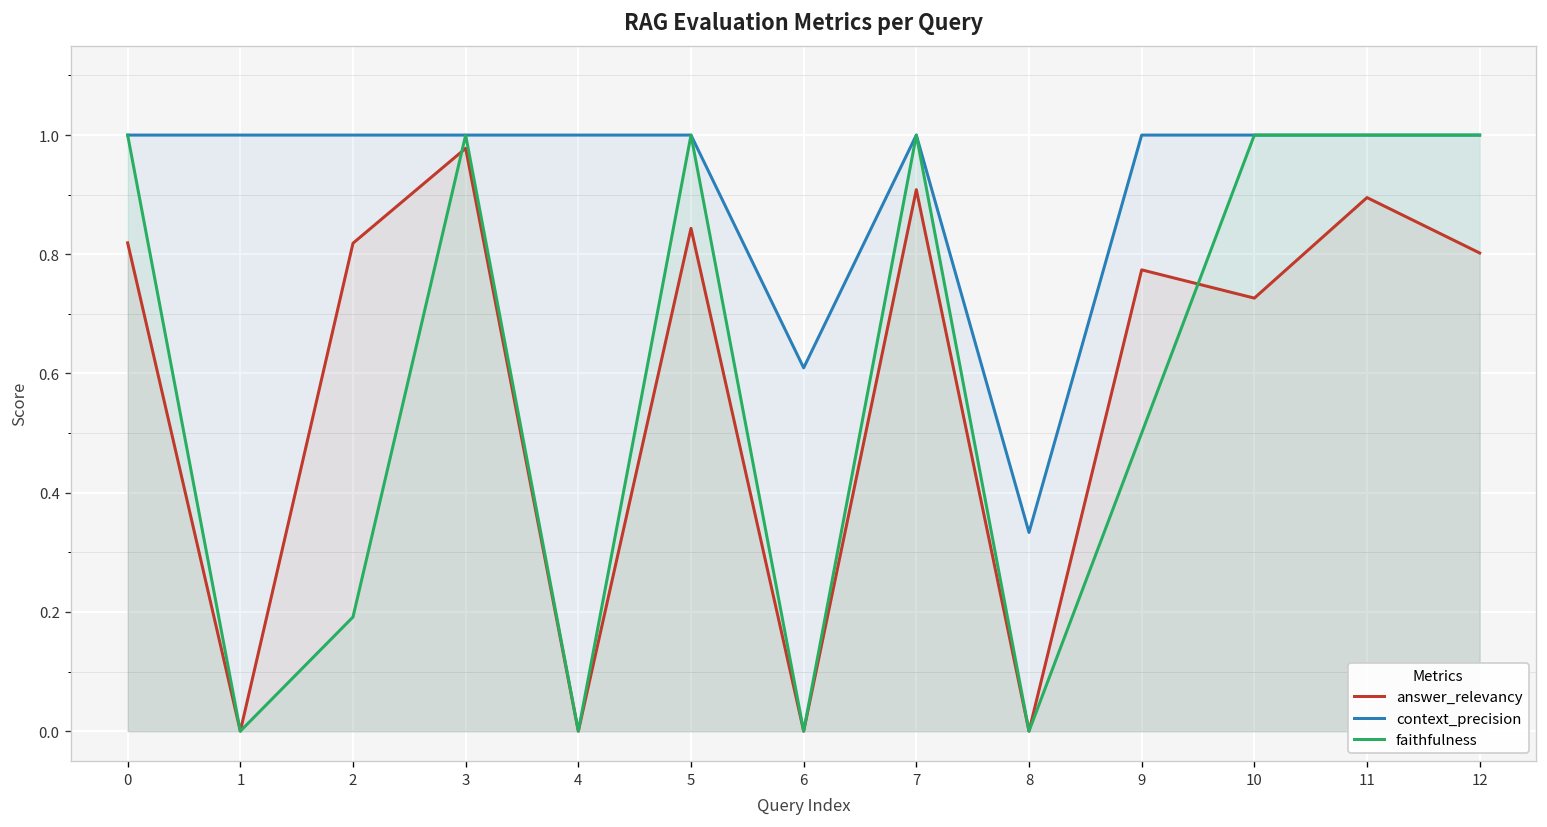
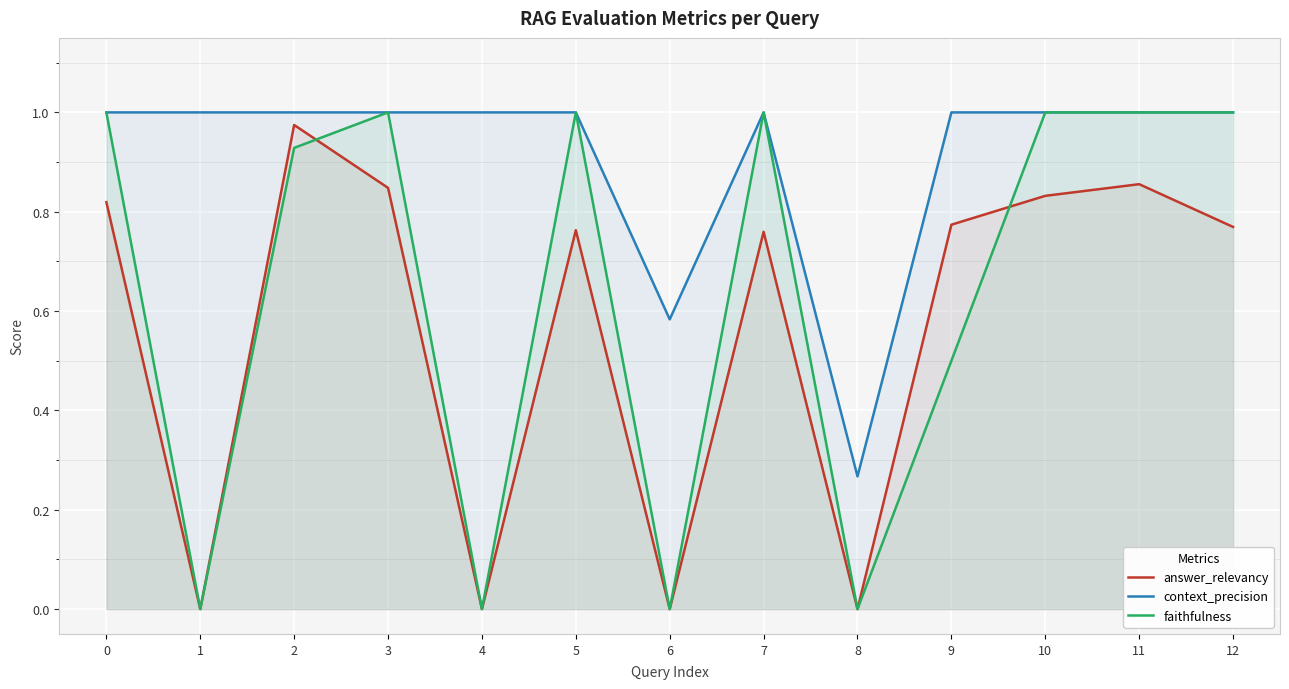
answer_relevancy, 2: 0.82 -> 0.97
faithfulness, 2: 0.19 -> 0.93
answer_relevancy, 3: 0.98 -> 0.85
answer_relevancy, 5: 0.84 -> 0.76
context_precision, 6: 0.61 -> 0.58
answer_relevancy, 7: 0.91 -> 0.76
context_precision, 8: 0.33 -> 0.27
answer_relevancy, 10: 0.73 -> 0.83
answer_relevancy, 11: 0.90 -> 0.86
answer_relevancy, 12: 0.80 -> 0.77
